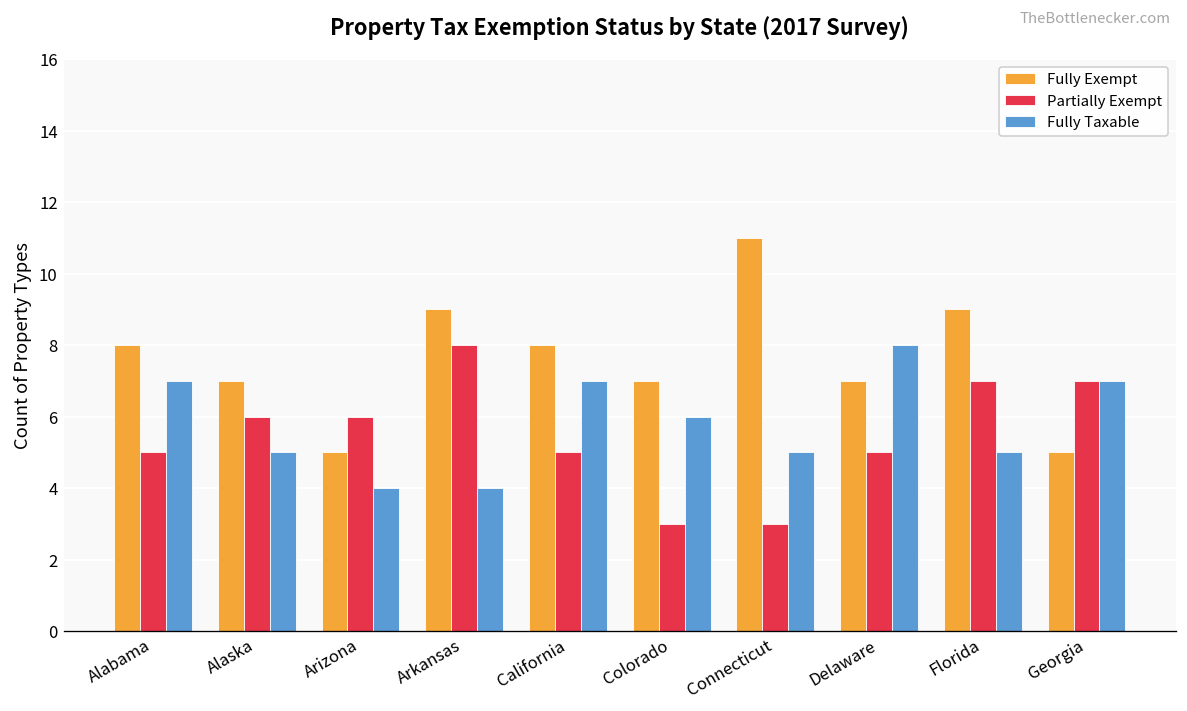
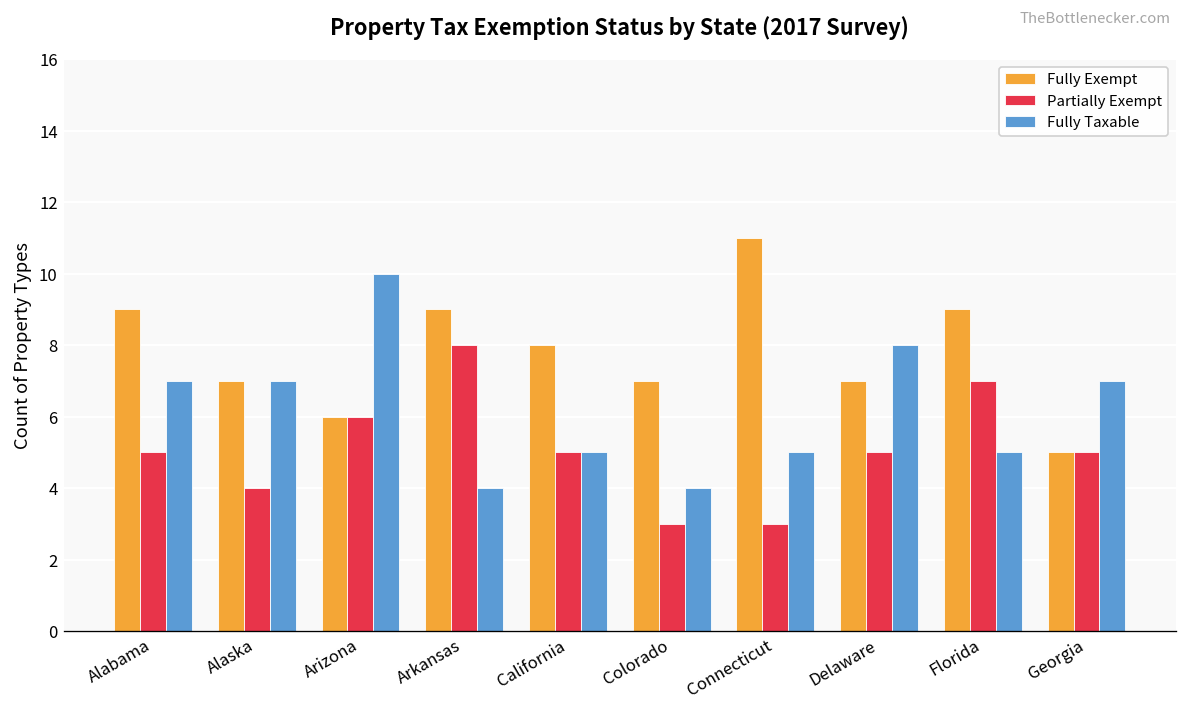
Fully Exempt, Alabama: 8 -> 9
Partially Exempt, Alaska: 6 -> 4
Fully Taxable, Alaska: 5 -> 7
Fully Exempt, Arizona: 5 -> 6
Fully Taxable, Arizona: 4 -> 10
Fully Taxable, California: 7 -> 5
Fully Taxable, Colorado: 6 -> 4
Partially Exempt, Georgia: 7 -> 5
